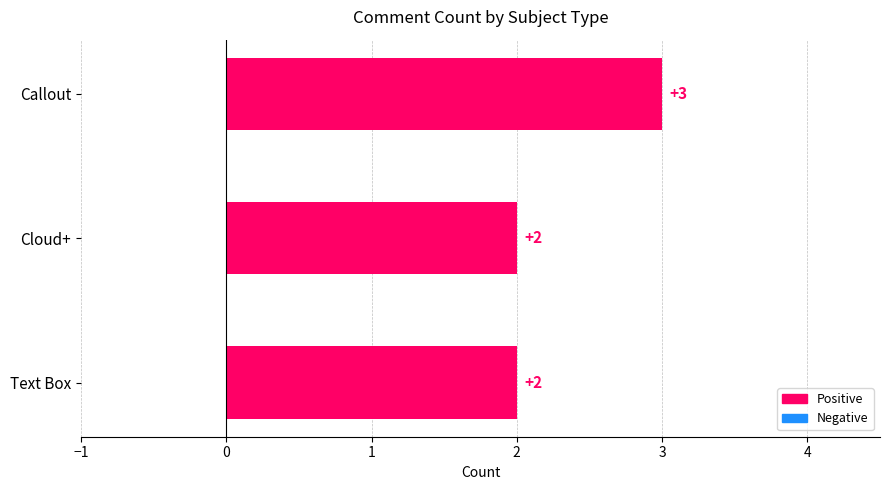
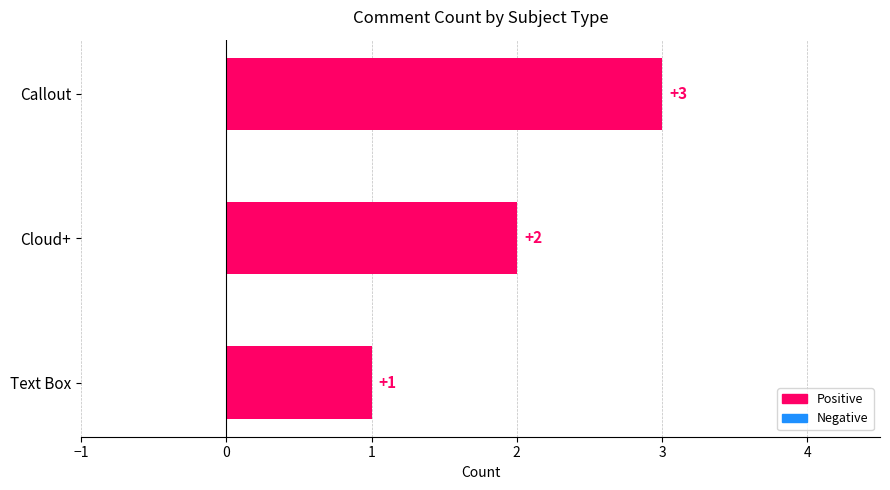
Text Box: +2 -> +1
